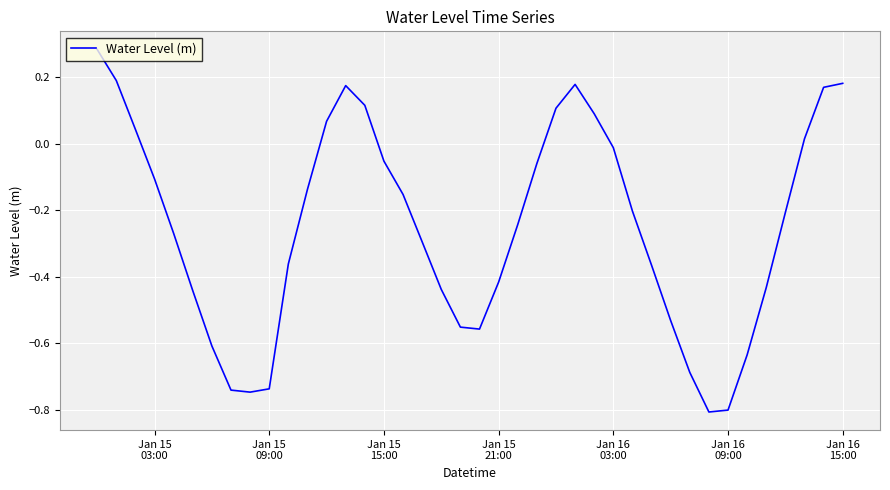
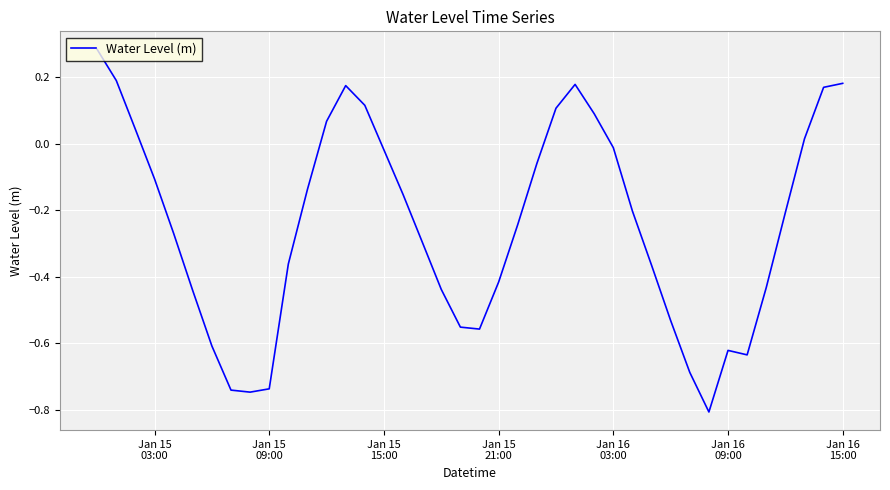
Jan 15 15:00: -0.05 -> -0.02
Jan 16 09:00: -0.80 -> -0.62
